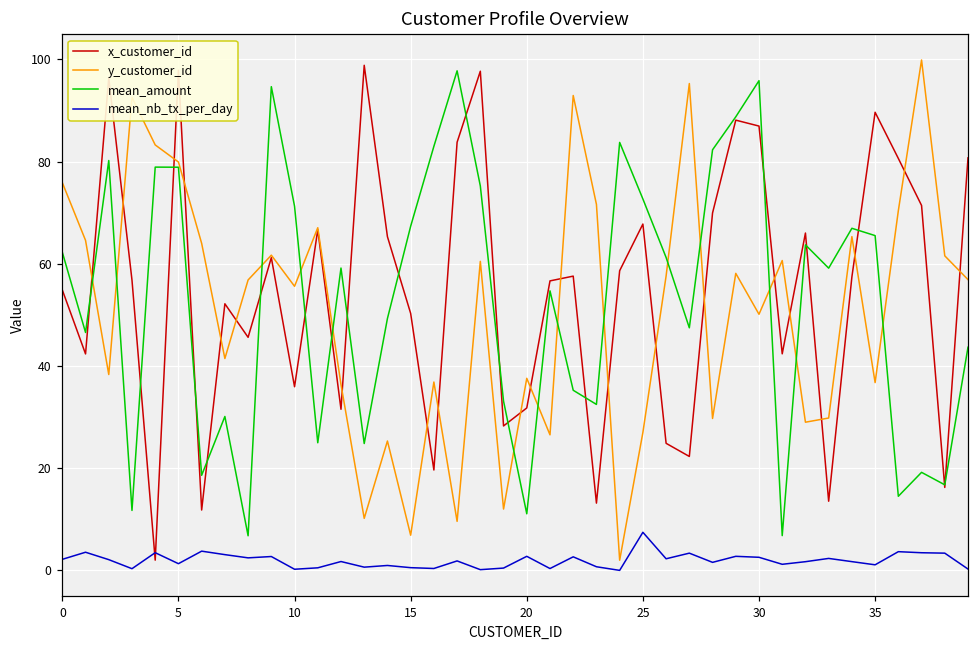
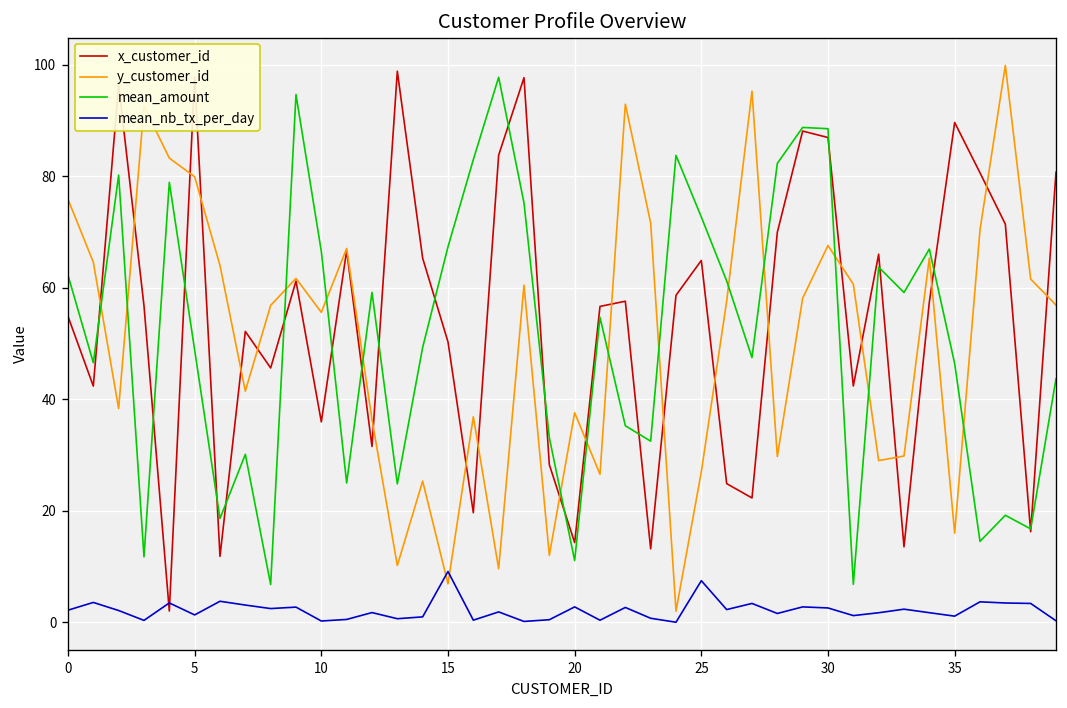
mean_amount, 5: 79 -> 49
mean_amount, 10: 71 -> 67
mean_nb_tx_per_day, 15: 1 -> 9
x_customer_id, 20: 32 -> 14
x_customer_id, 25: 68 -> 65
y_customer_id, 30: 50 -> 68
mean_amount, 30: 96 -> 89
y_customer_id, 35: 37 -> 16
mean_amount, 35: 66 -> 46
